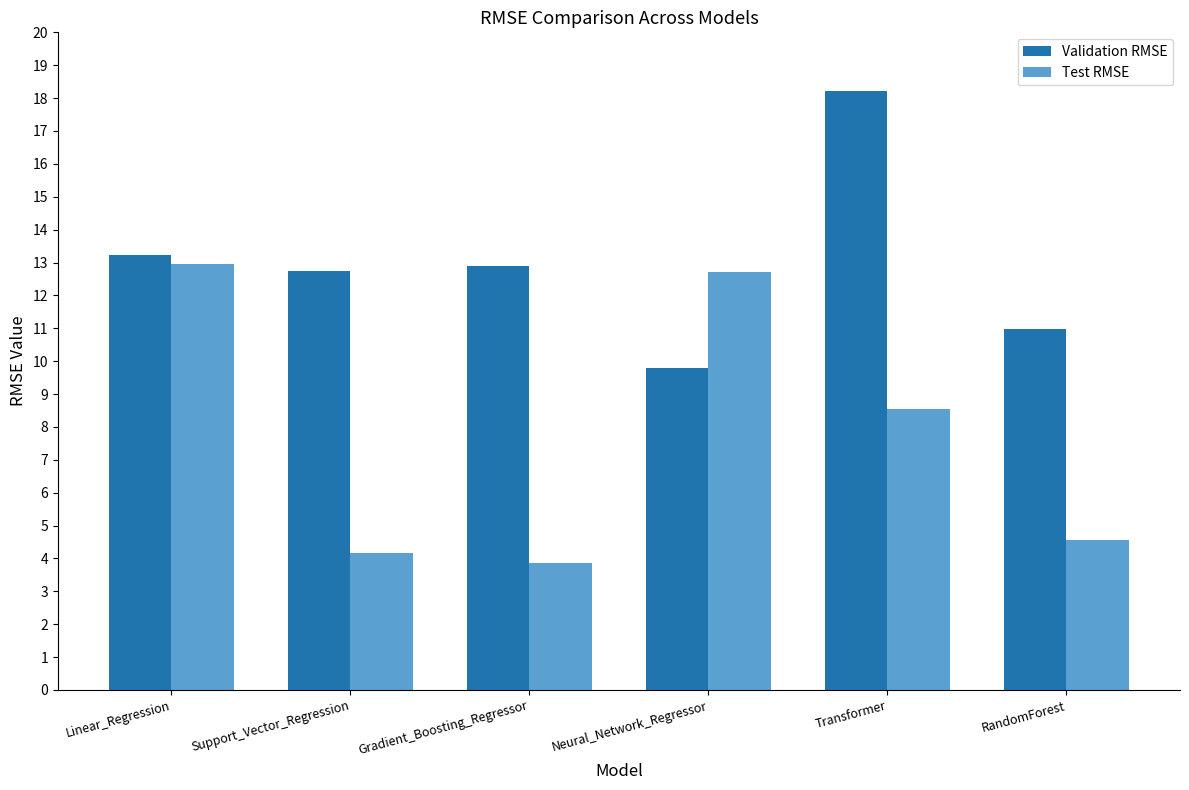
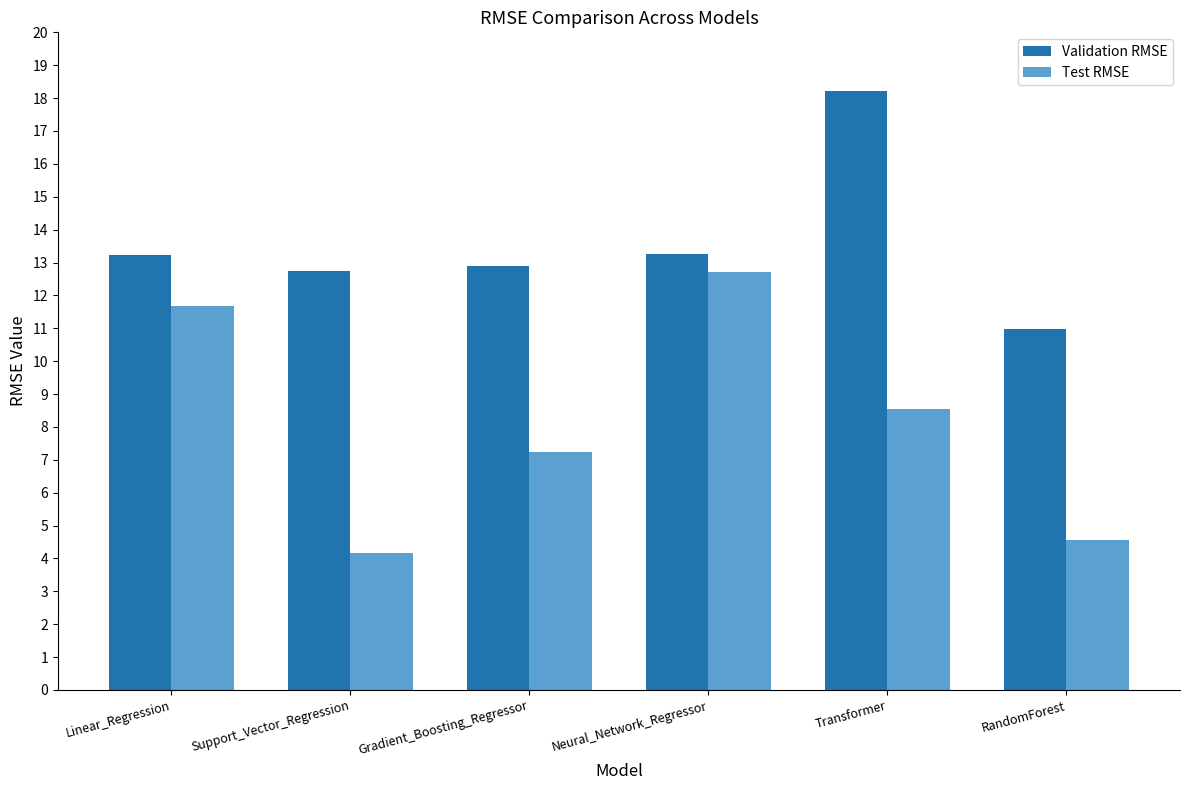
Test RMSE, Linear_Regression: 13.0 -> 11.7
Test RMSE, Gradient_Boosting_Regressor: 3.9 -> 7.2
Validation RMSE, Neural_Network_Regressor: 9.8 -> 13.3
